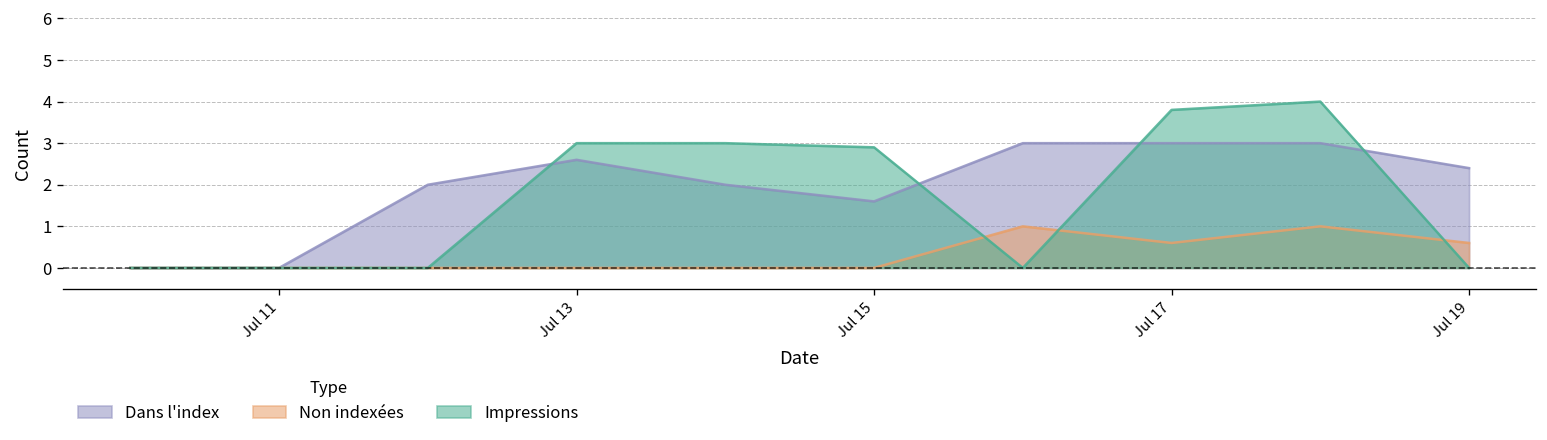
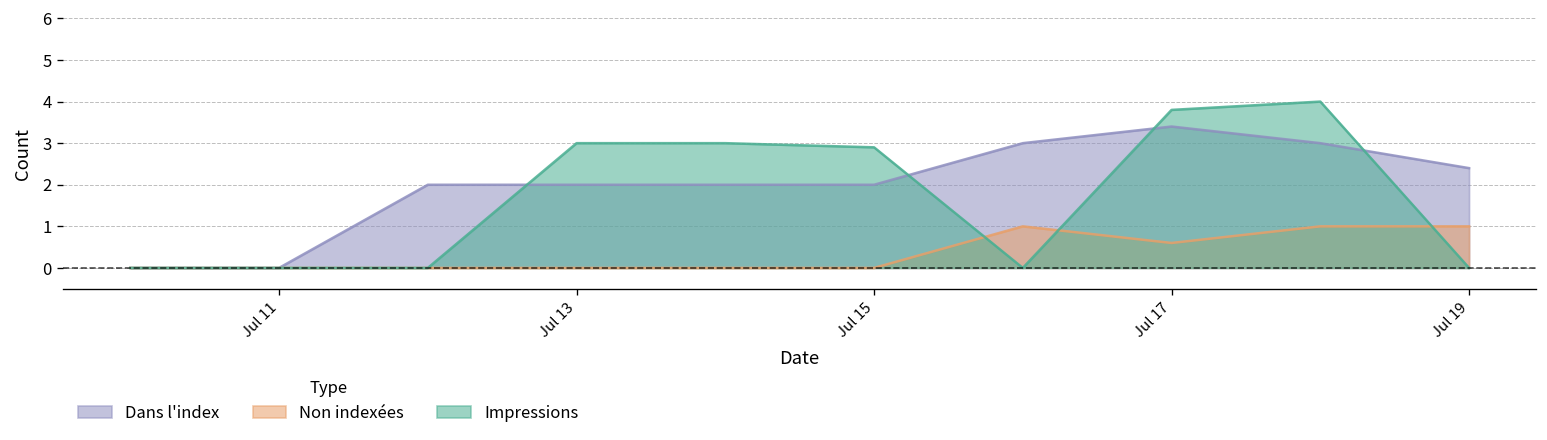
Dans l'index, Jul 13: 2.6 -> 2.0
Dans l'index, Jul 15: 1.6 -> 2.0
Dans l'index, Jul 17: 3.0 -> 3.4
Non indexées, Jul 19: 0.6 -> 1.0
